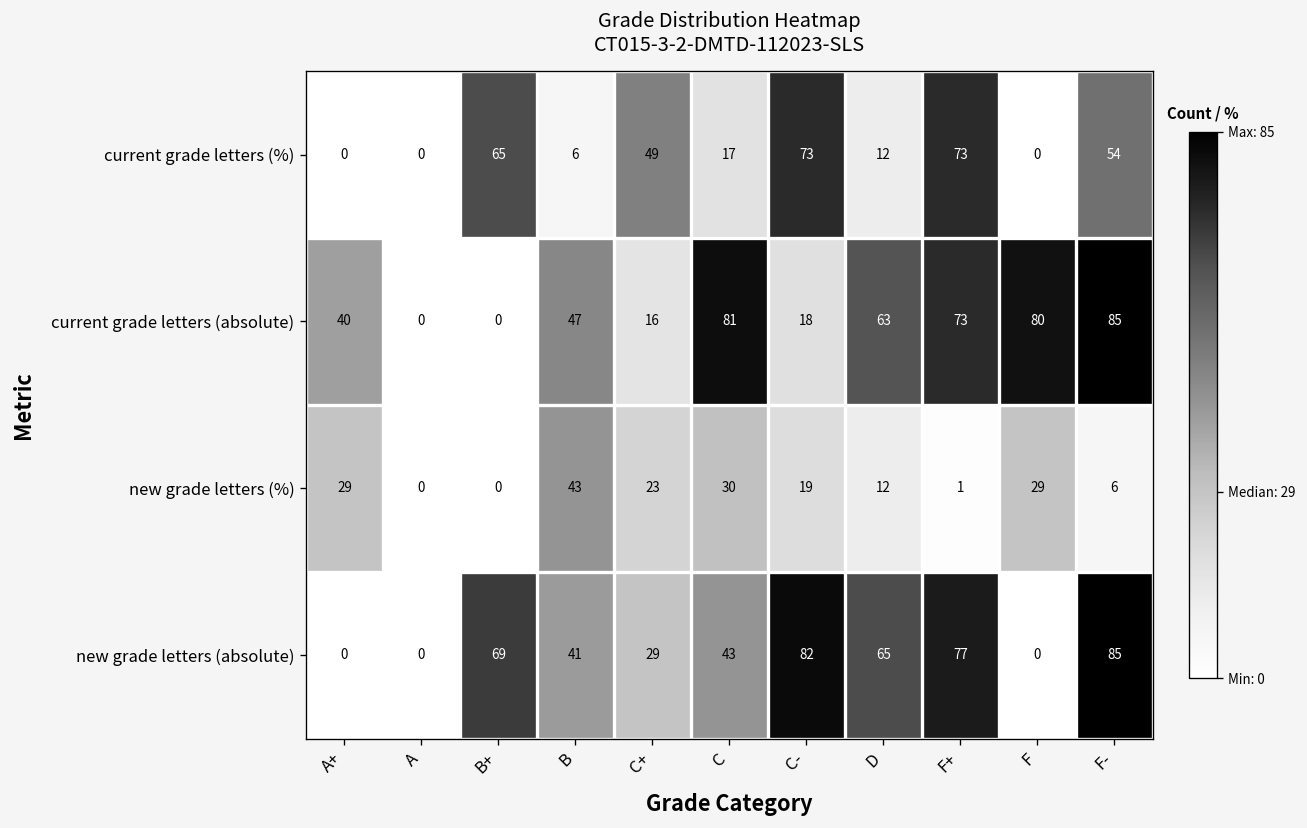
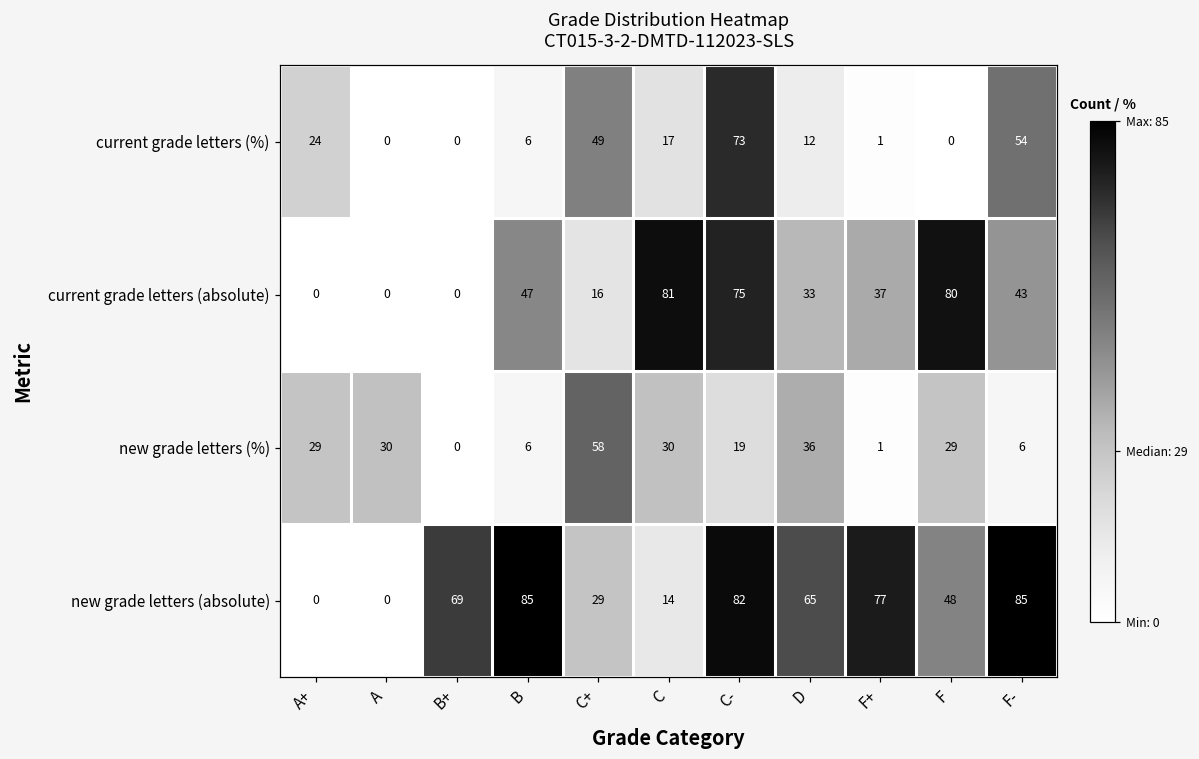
current grade letters (%), A+: 0 -> 24
current grade letters (%), B+: 65 -> 0
current grade letters (%), F+: 73 -> 1
current grade letters (absolute), A+: 40 -> 0
current grade letters (absolute), C-: 18 -> 75
current grade letters (absolute), D: 63 -> 33
current grade letters (absolute), F+: 73 -> 37
current grade letters (absolute), F-: 85 -> 43
new grade letters (%), A: 0 -> 30
new grade letters (%), B: 43 -> 6
new grade letters (%), C+: 23 -> 58
new grade letters (%), D: 12 -> 36
new grade letters (absolute), B: 41 -> 85
new grade letters (absolute), C: 43 -> 14
new grade letters (absolute), F: 0 -> 48
